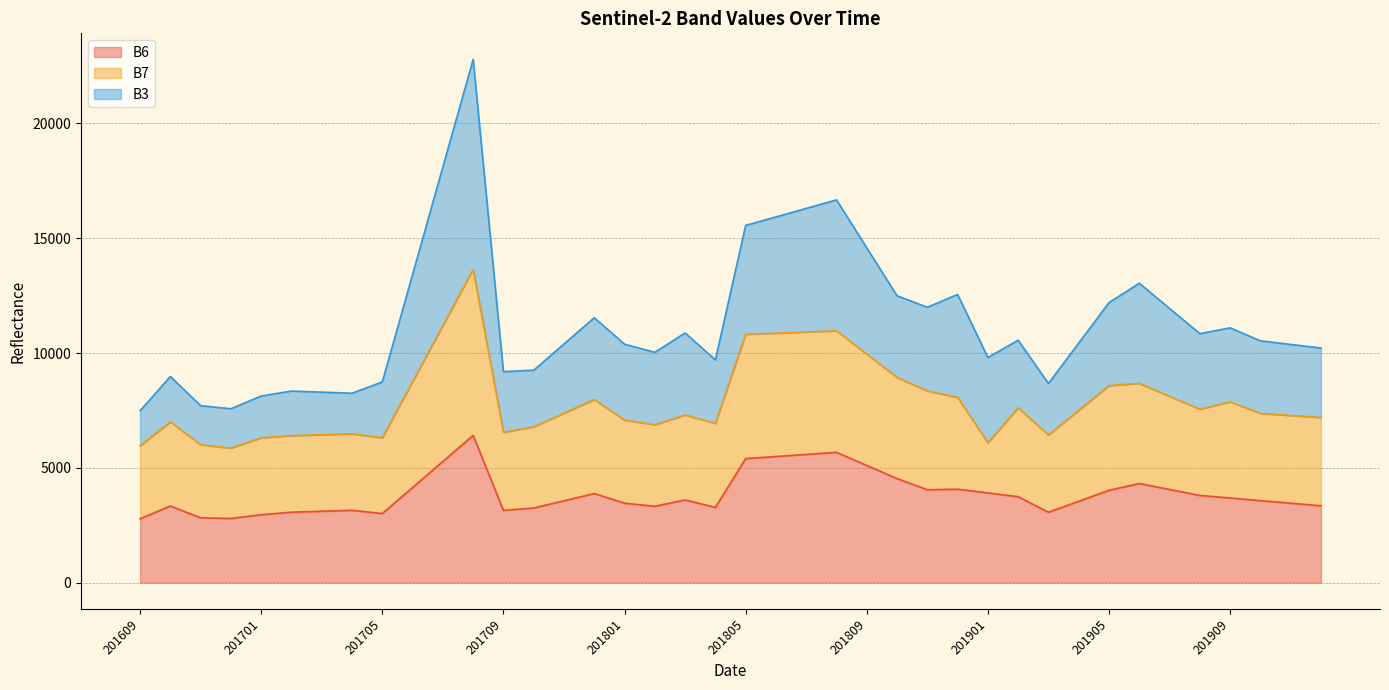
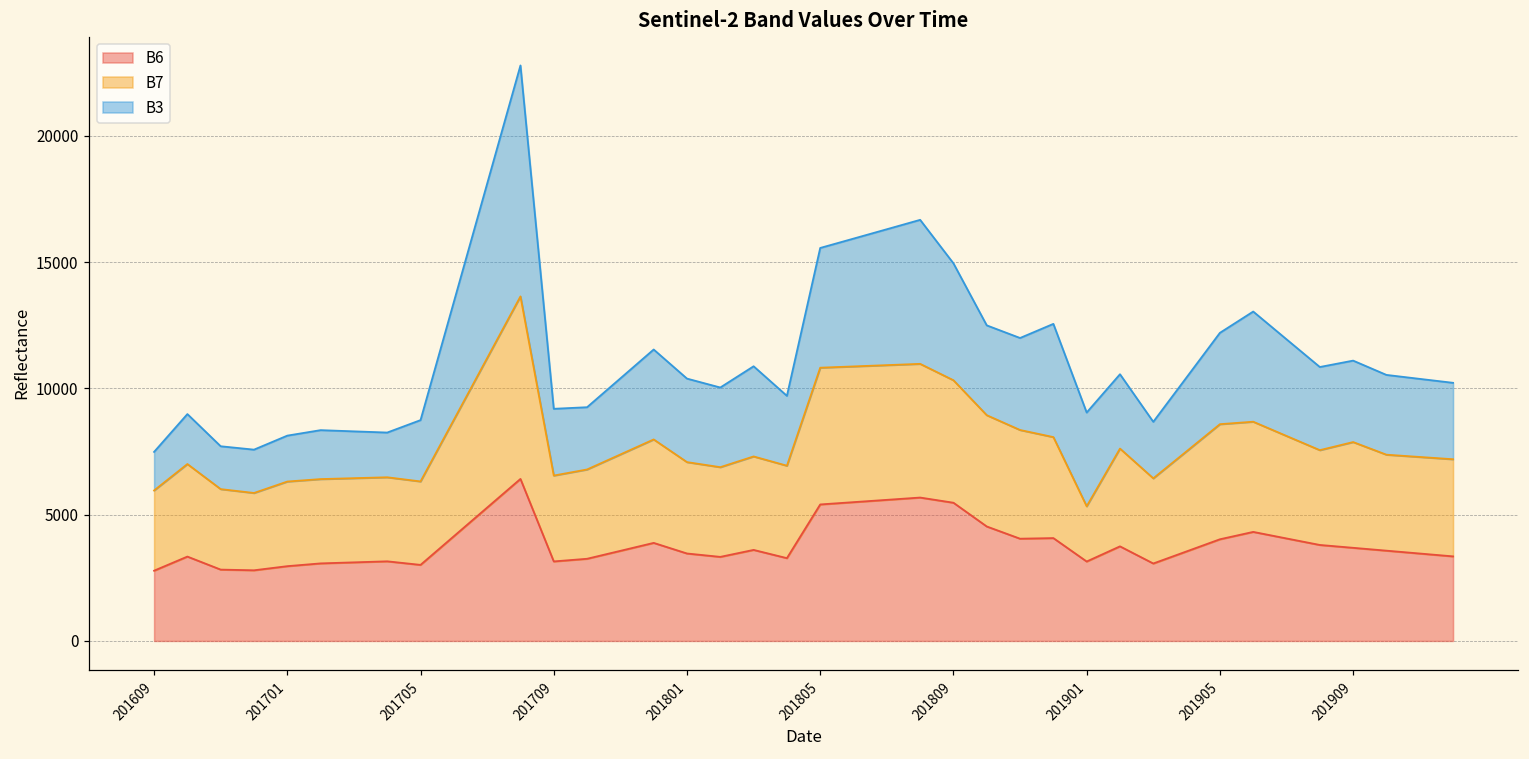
B6, 201809: 5100 -> 5500
B6, 201901: 3900 -> 3100
